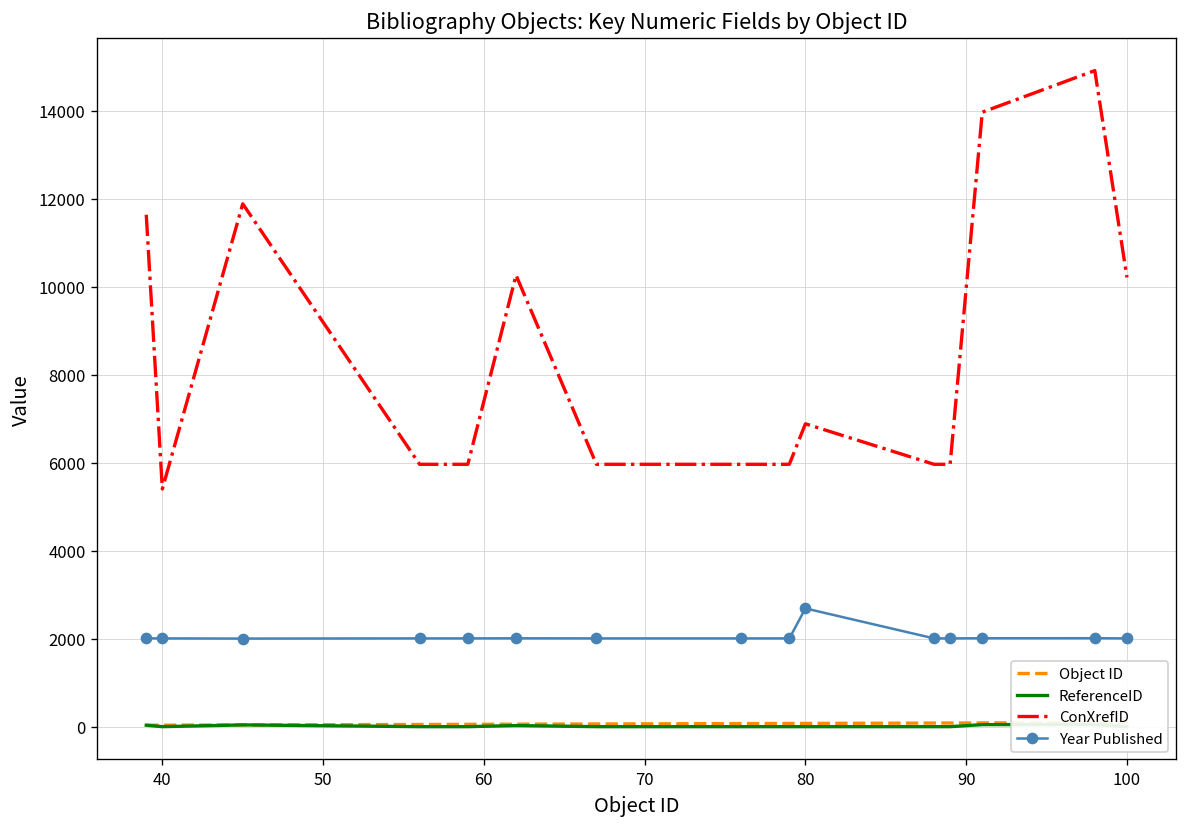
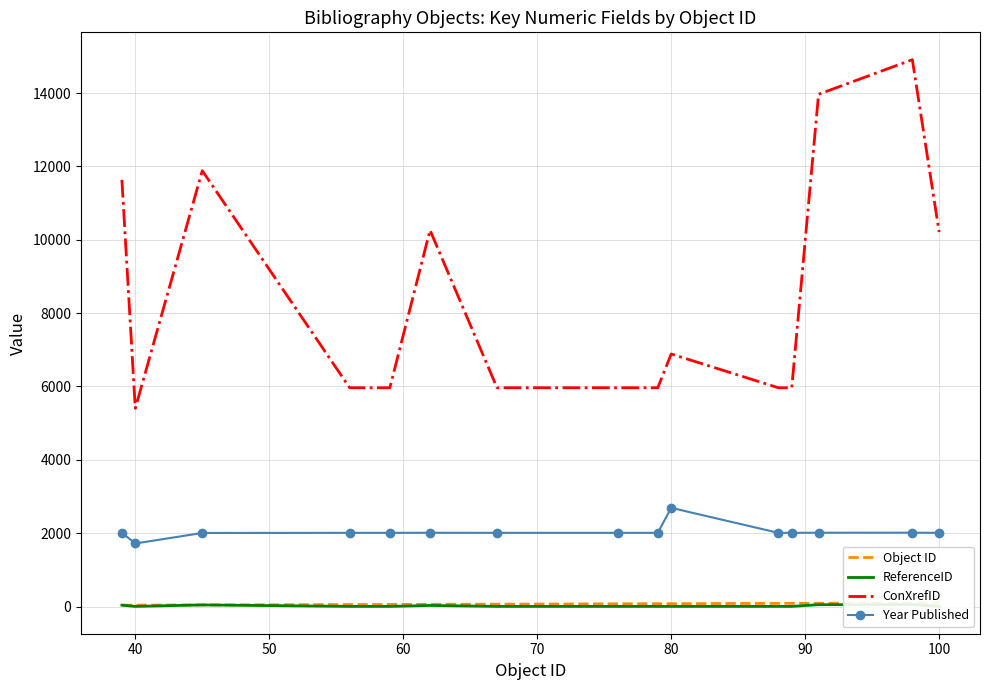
Year Published, 40: 2000 -> 1700
